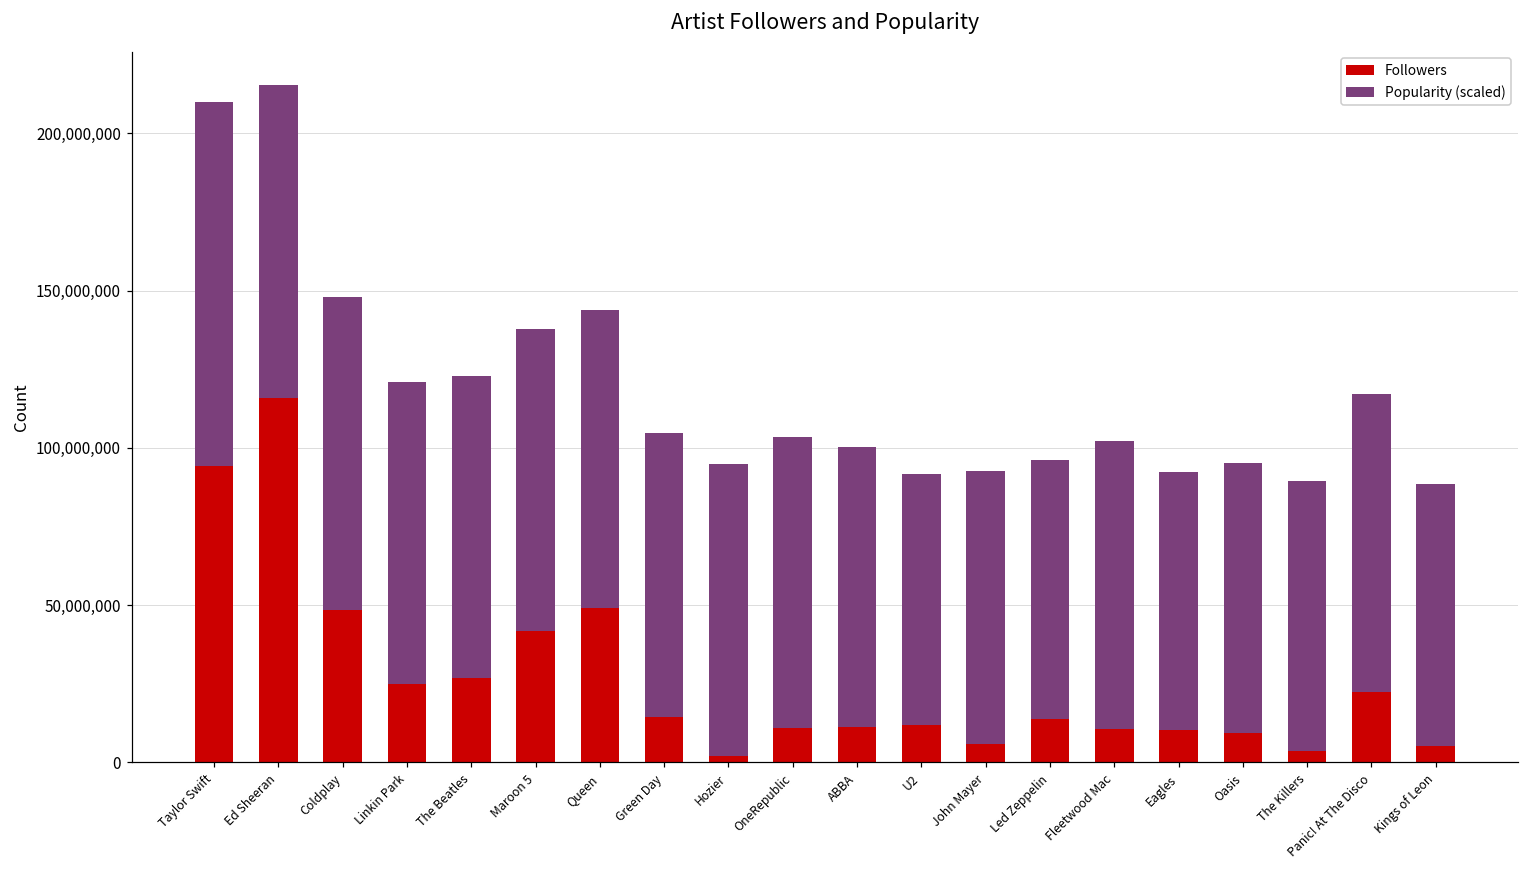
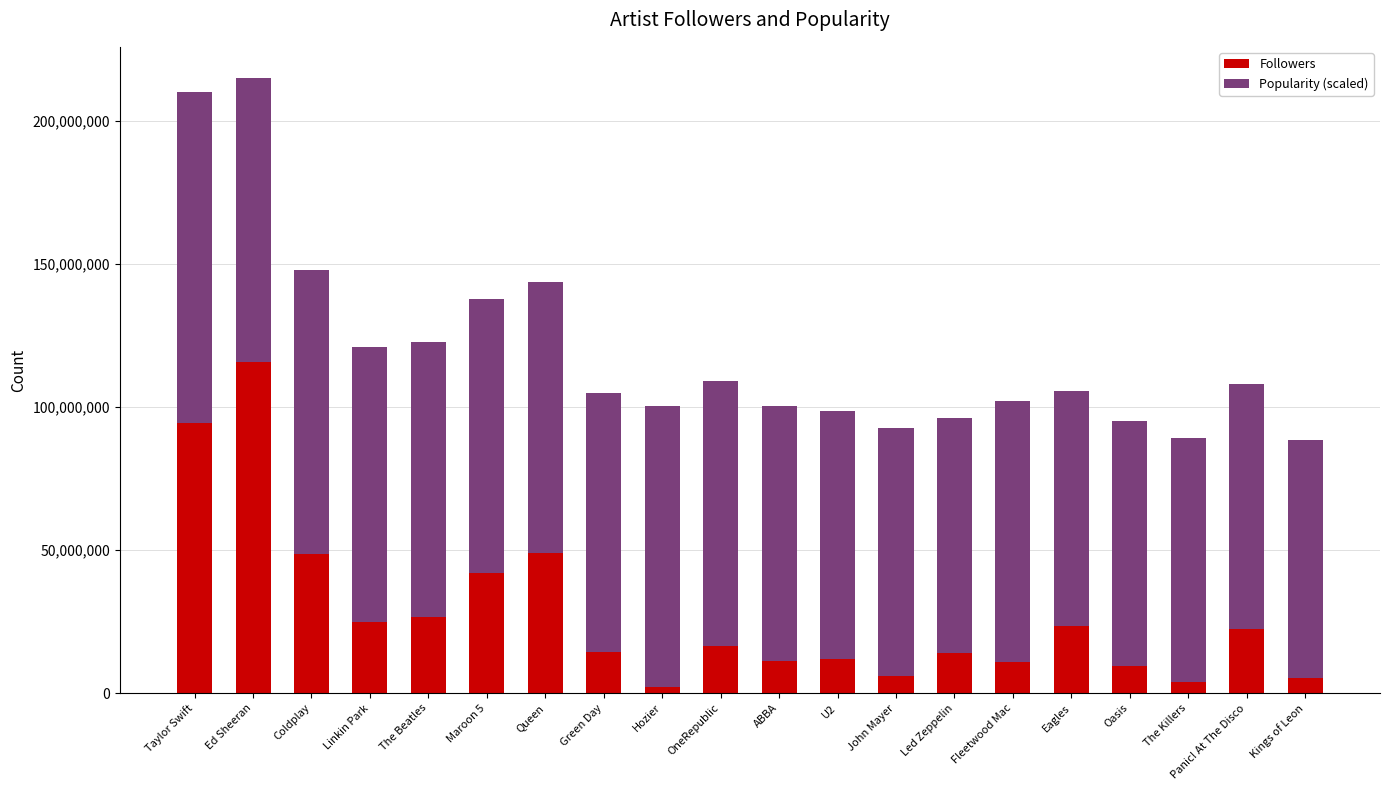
Popularity (scaled), Hozier: 93,000,000 -> 98,000,000
Followers, OneRepublic: 11,000,000 -> 17,000,000
Popularity (scaled), U2: 80,000,000 -> 87,000,000
Followers, Eagles: 10,000,000 -> 23,000,000
Popularity (scaled), Panic! At The Disco: 95,000,000 -> 86,000,000
